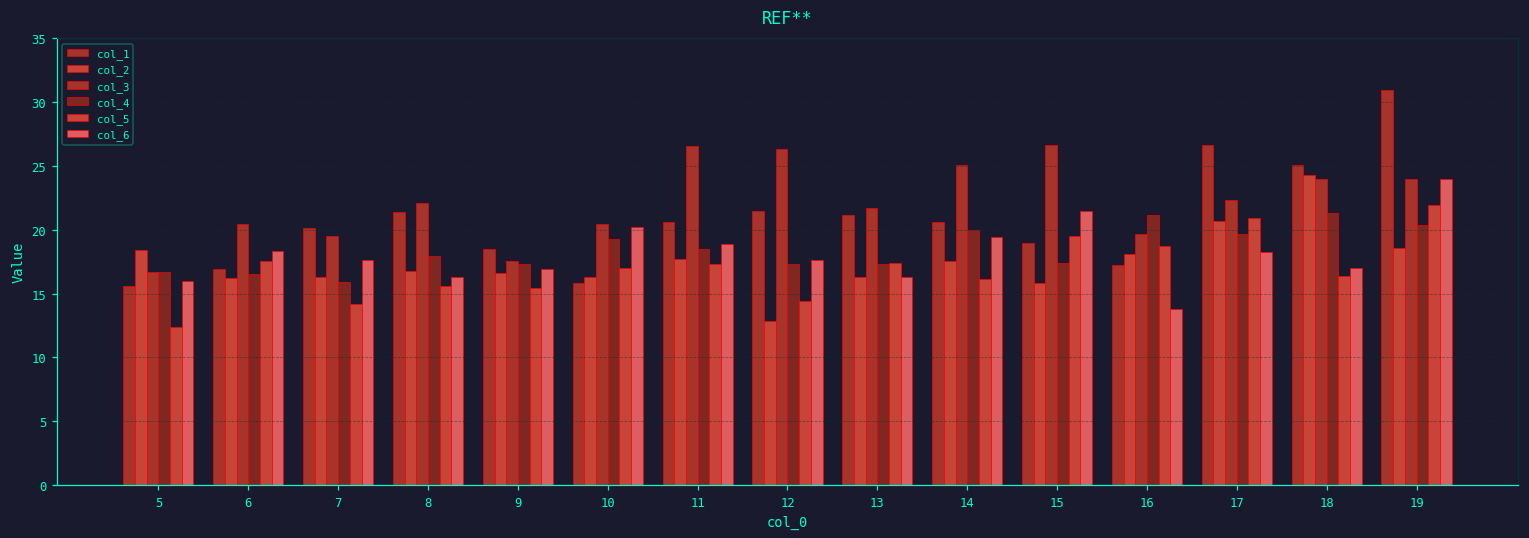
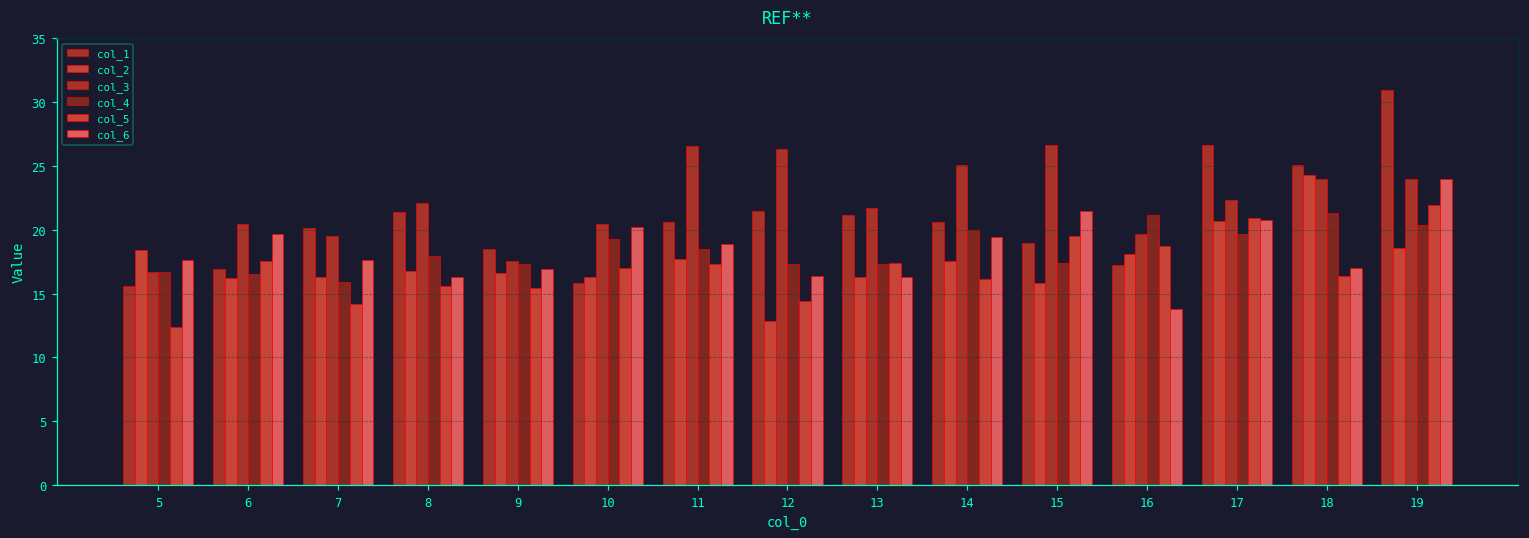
col_6, 5: 16.0 -> 17.6
col_6, 6: 18.3 -> 19.7
col_6, 12: 17.6 -> 16.4
col_6, 17: 18.3 -> 20.8
